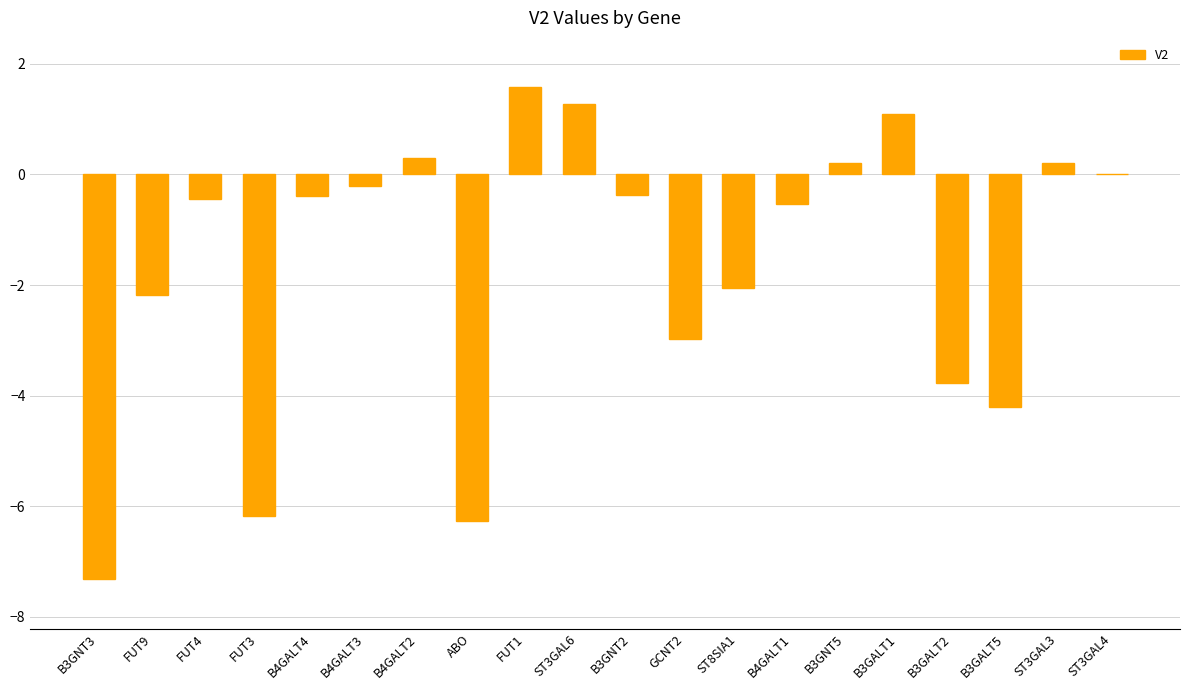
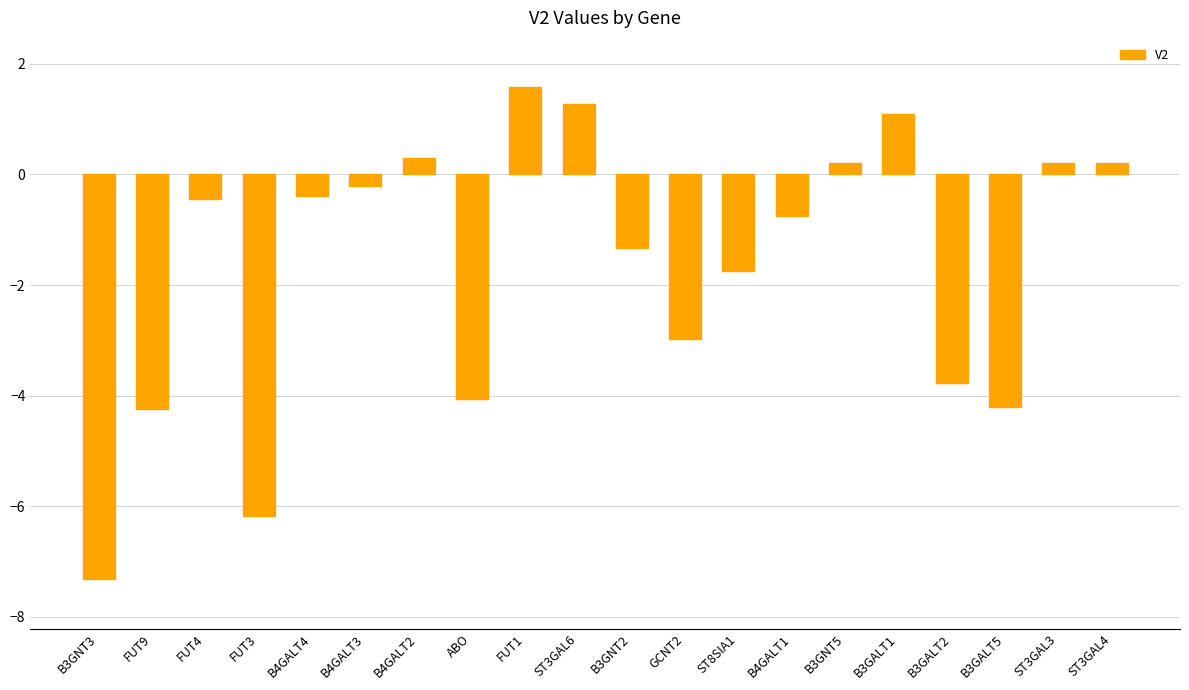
FUT9: -2.2 -> -4.2
ABO: -6.3 -> -4.1
B3GNT2: -0.4 -> -1.3
ST8SIA1: -2.1 -> -1.7
B4GALT1: -0.5 -> -0.7
ST3GAL4: 0.0 -> 0.2
